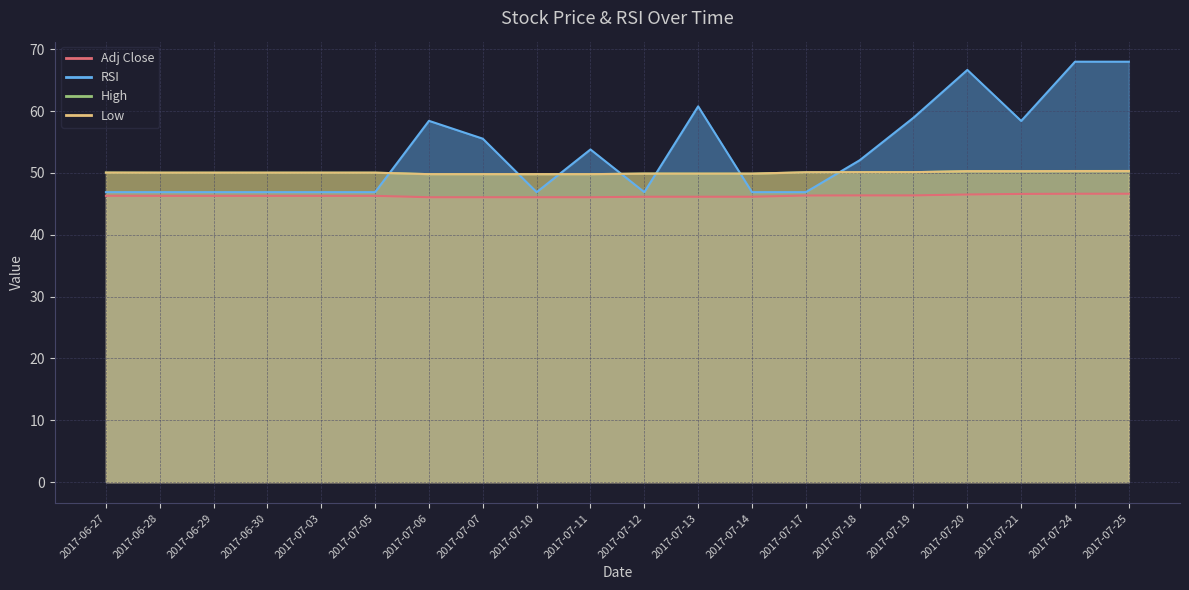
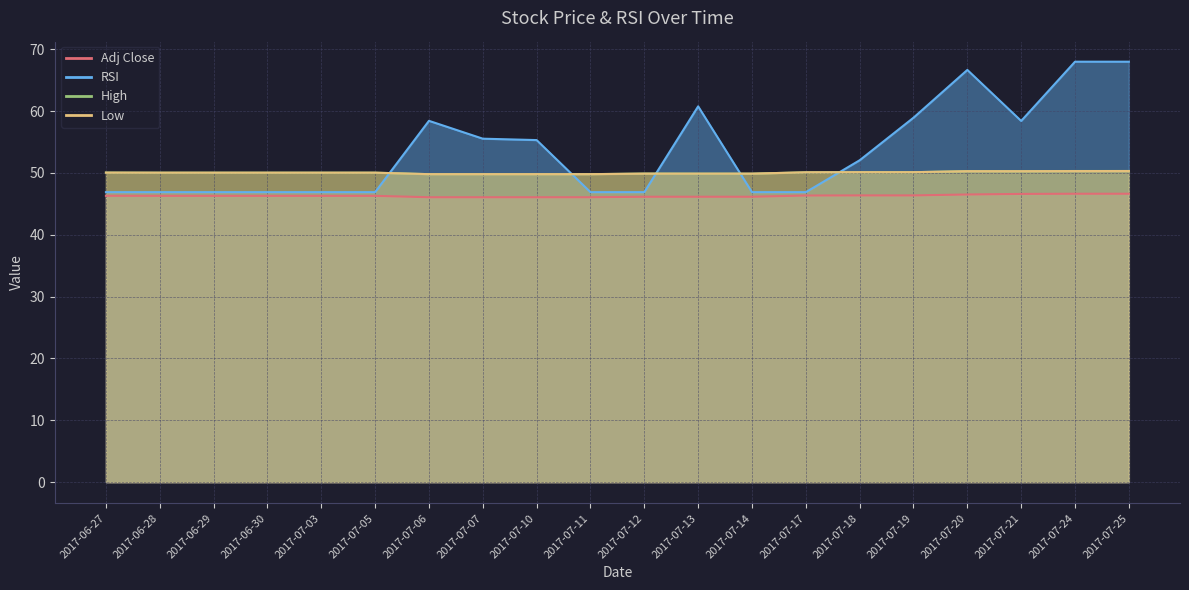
RSI, 2017-07-10: 47 -> 55
RSI, 2017-07-11: 54 -> 47
